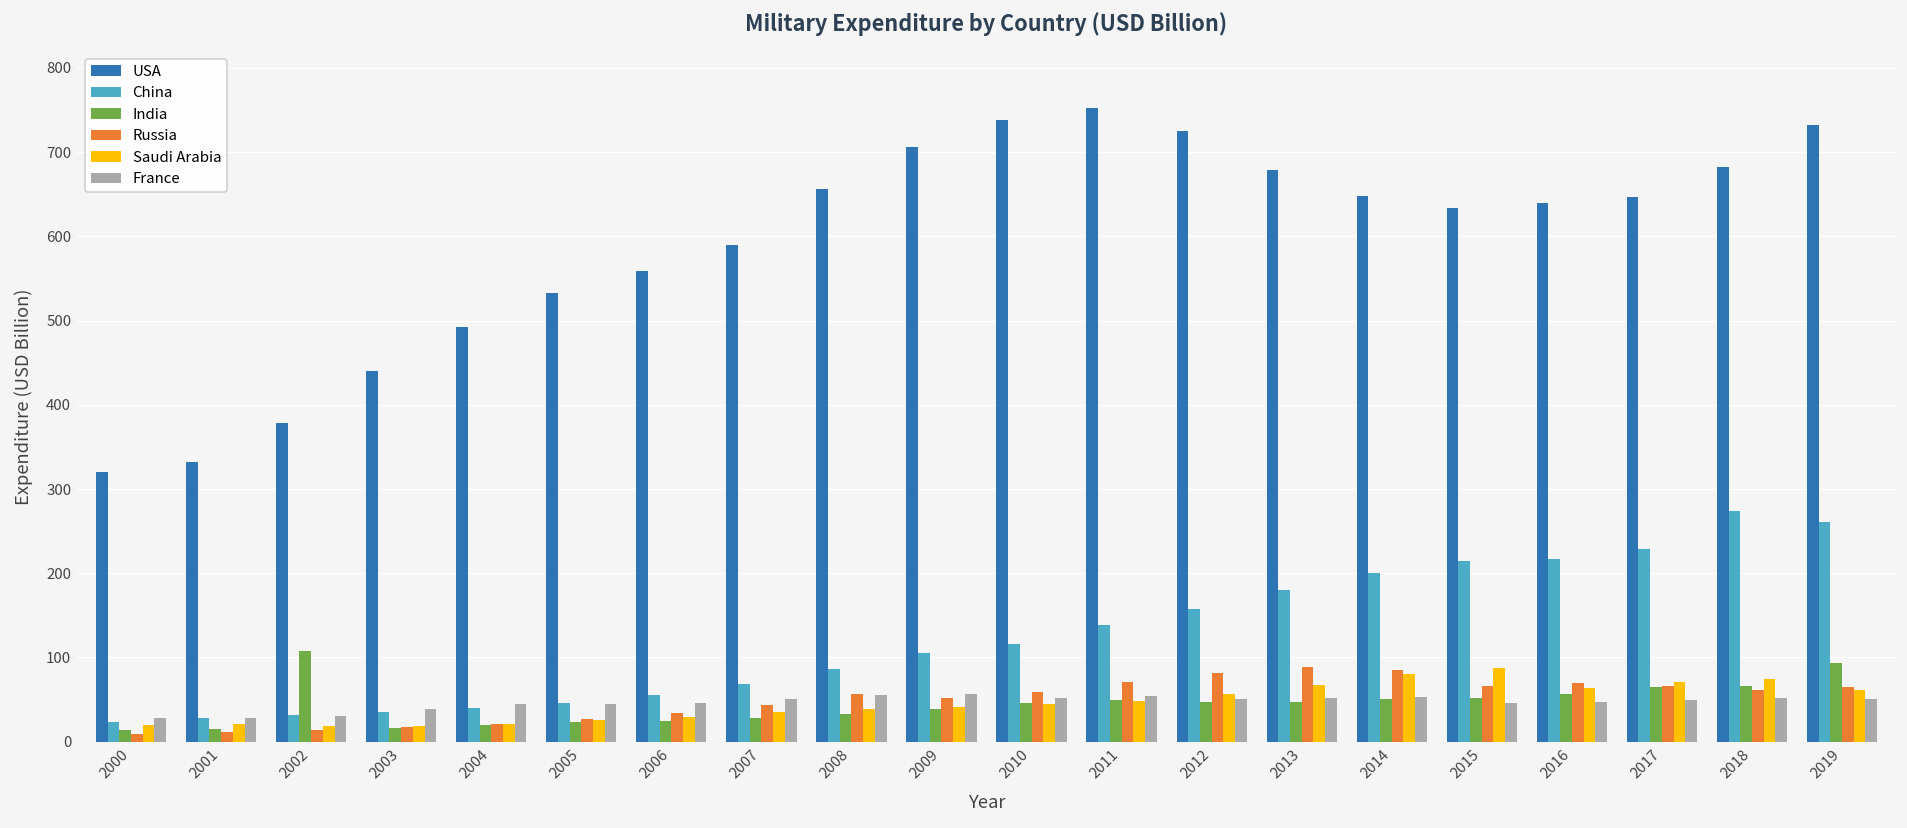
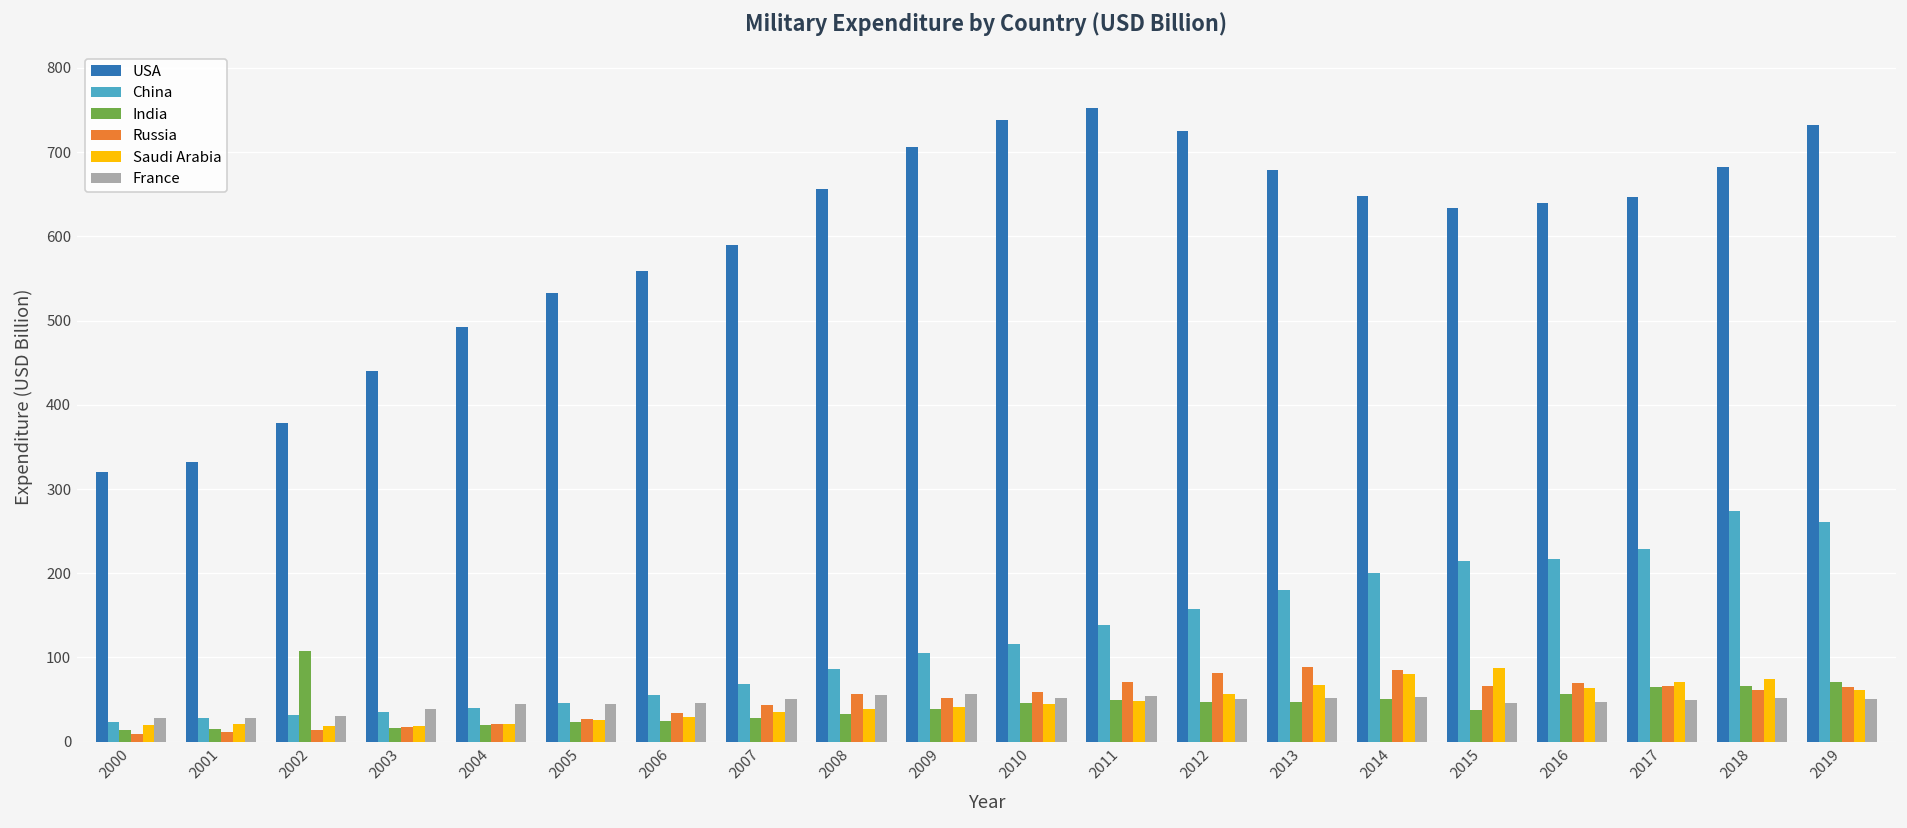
India, 2015: 50 -> 40
India, 2019: 90 -> 70
